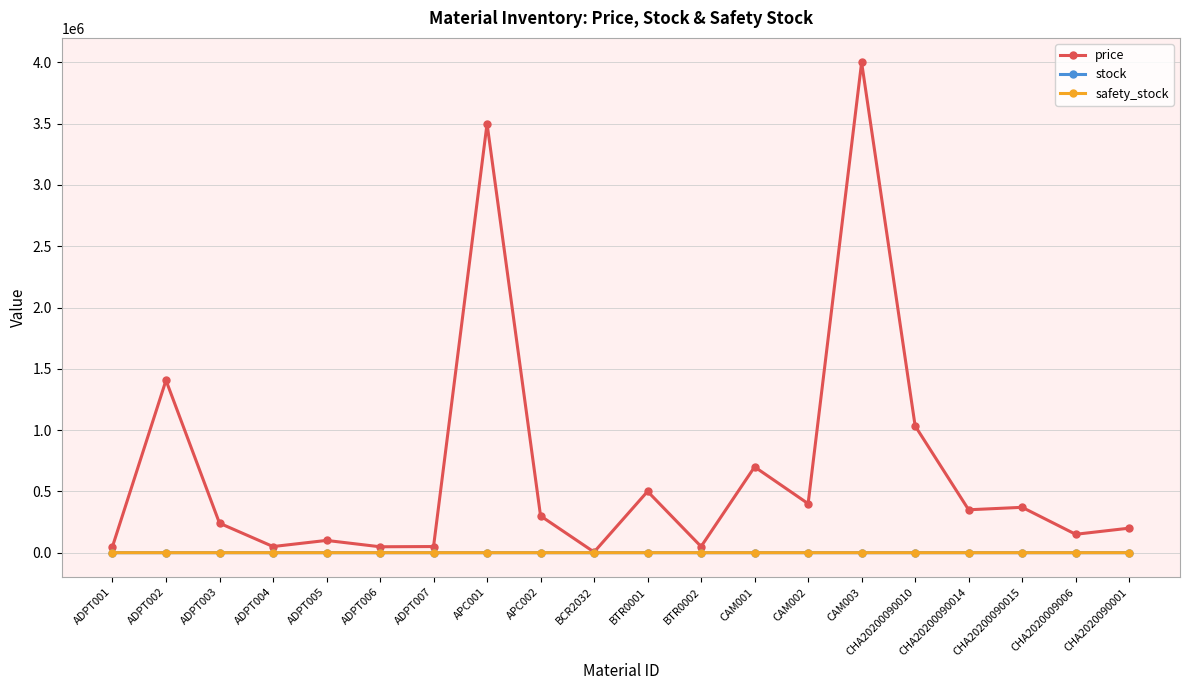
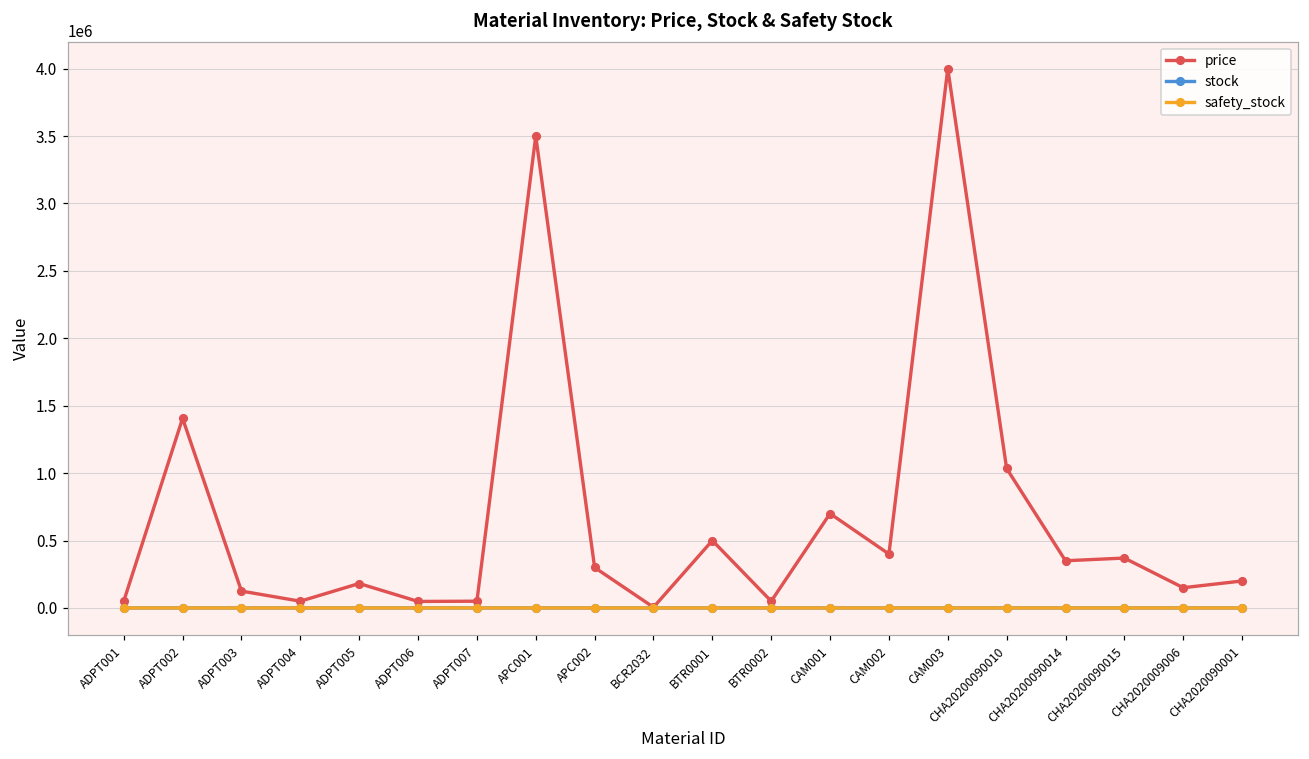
price, ADPT003: 240000 -> 130000
price, ADPT005: 100000 -> 180000
